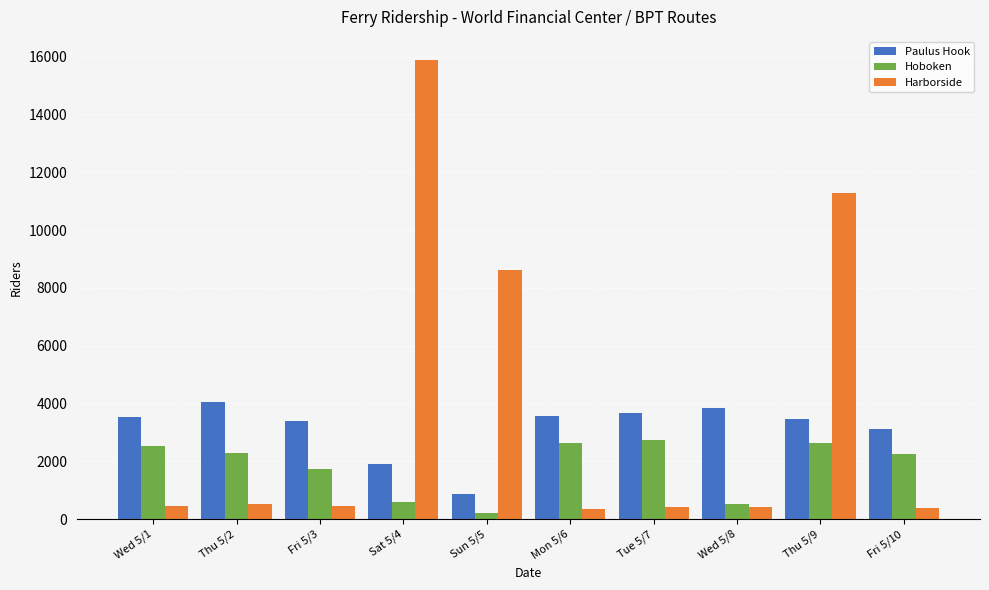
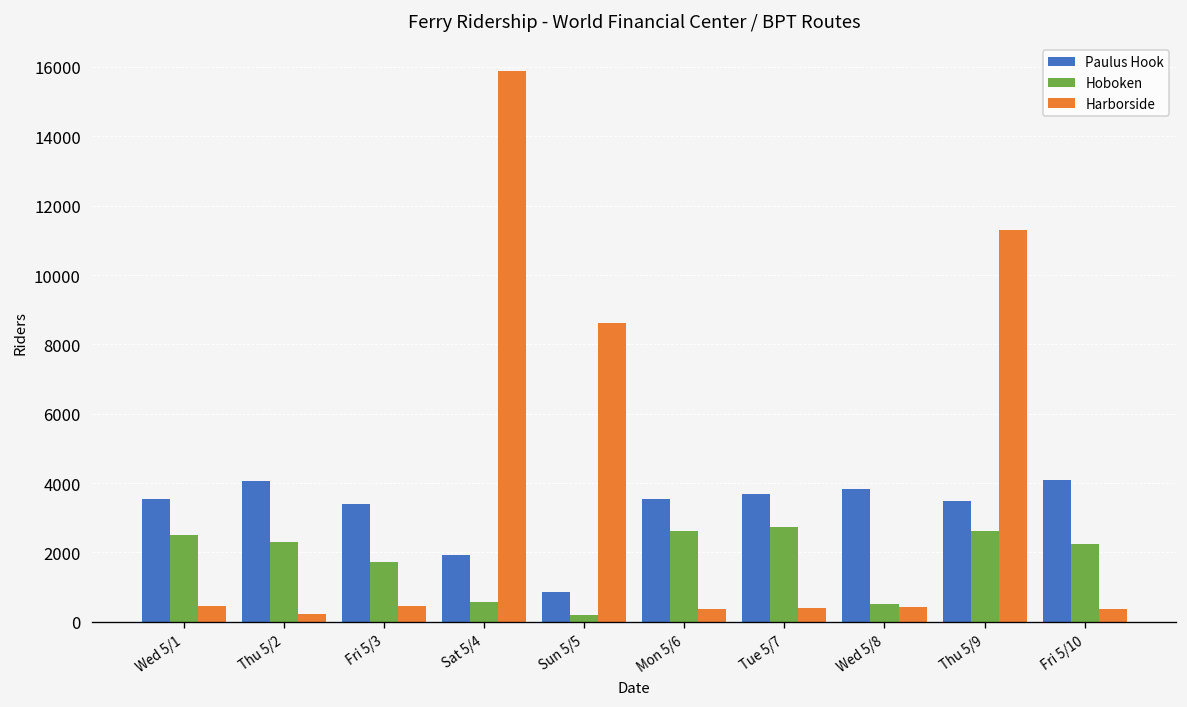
Harborside, Thu 5/2: 500 -> 200
Paulus Hook, Fri 5/10: 3100 -> 4100
